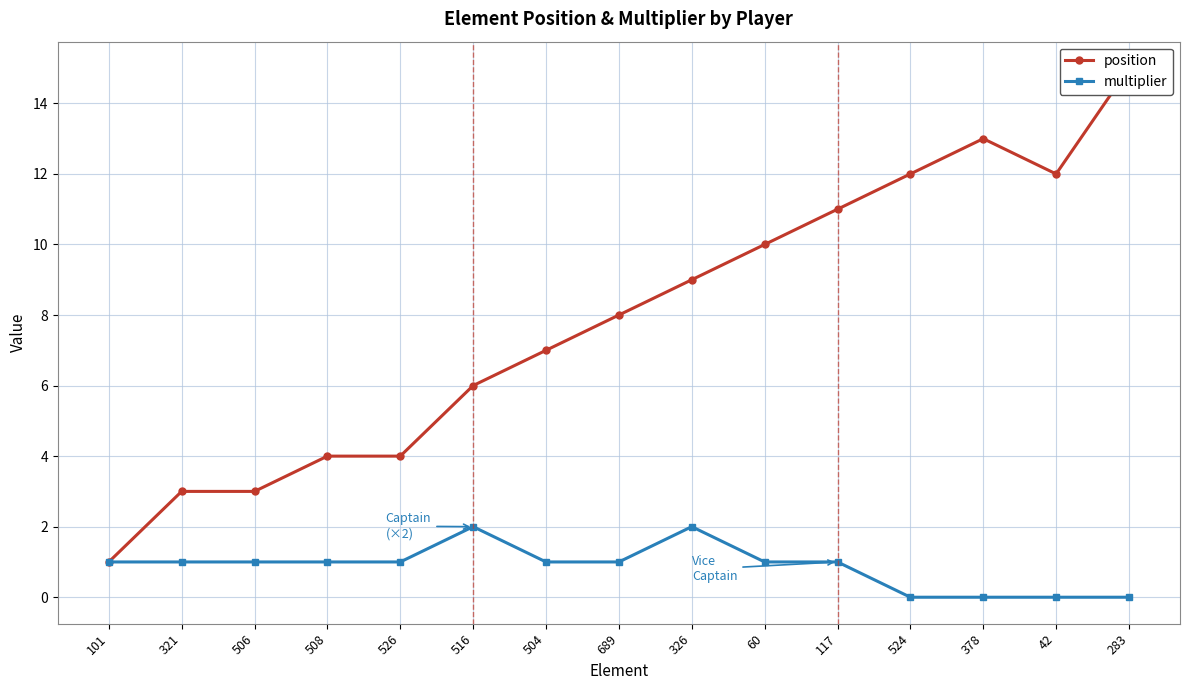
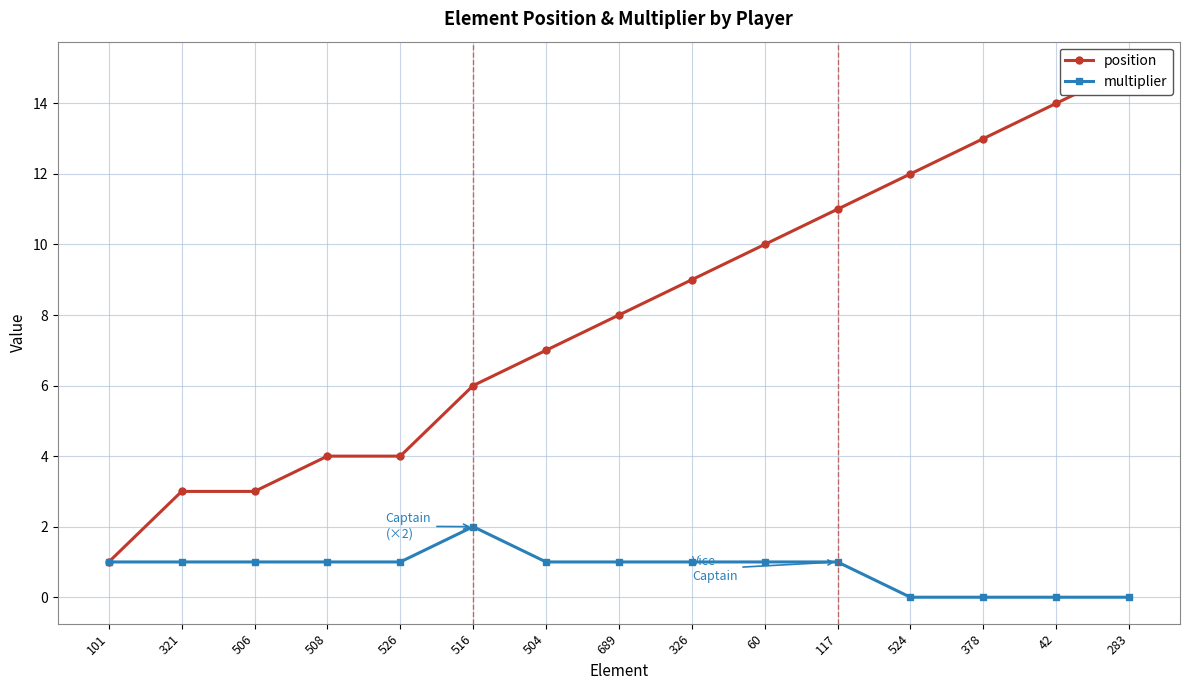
multiplier, 326: 2 -> 1
position, 42: 12 -> 14
